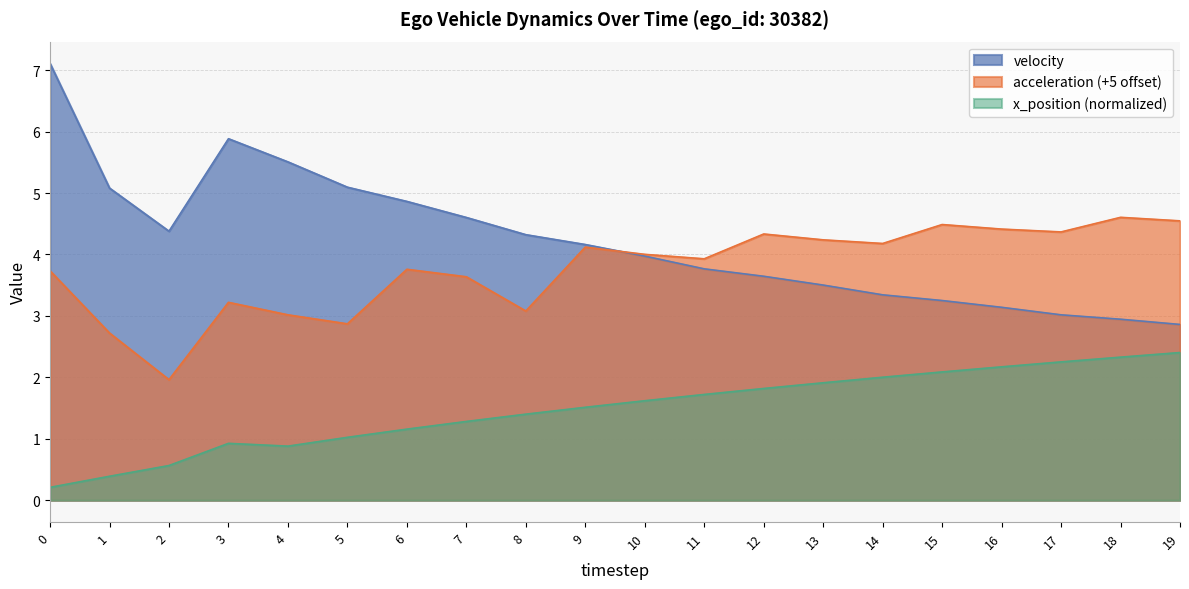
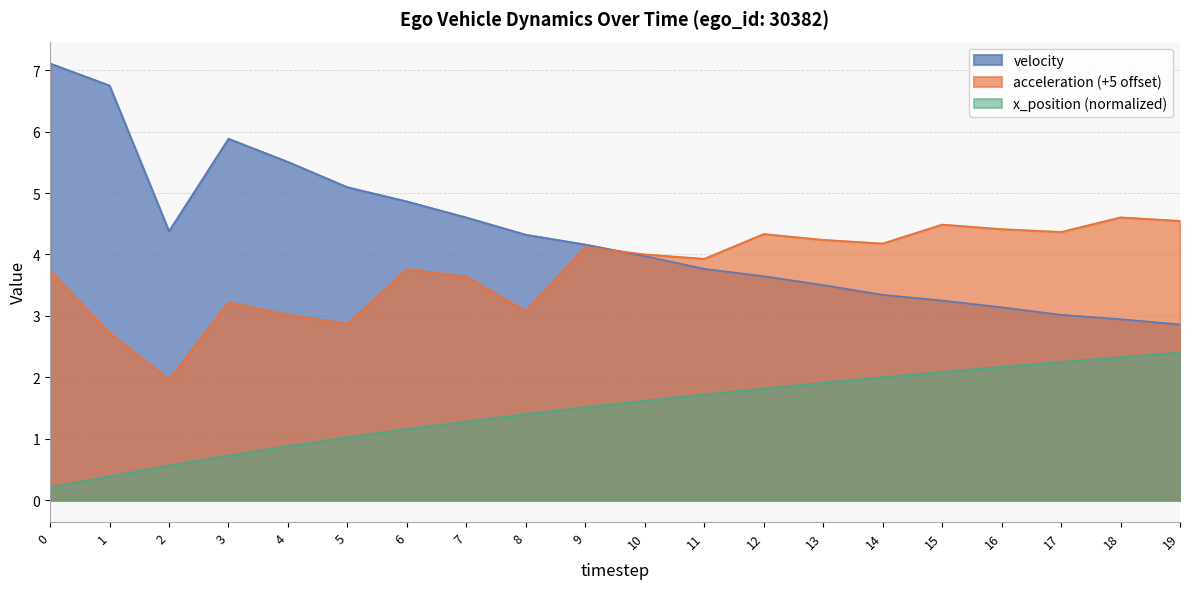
velocity, 1: 5.1 -> 6.8
x_position (normalized), 3: 0.9 -> 0.7
